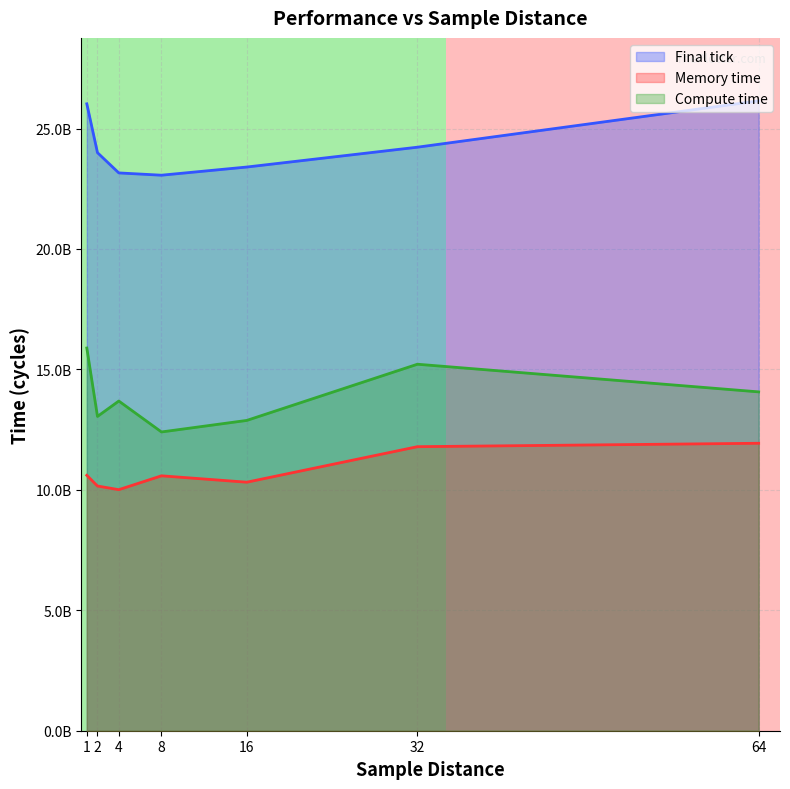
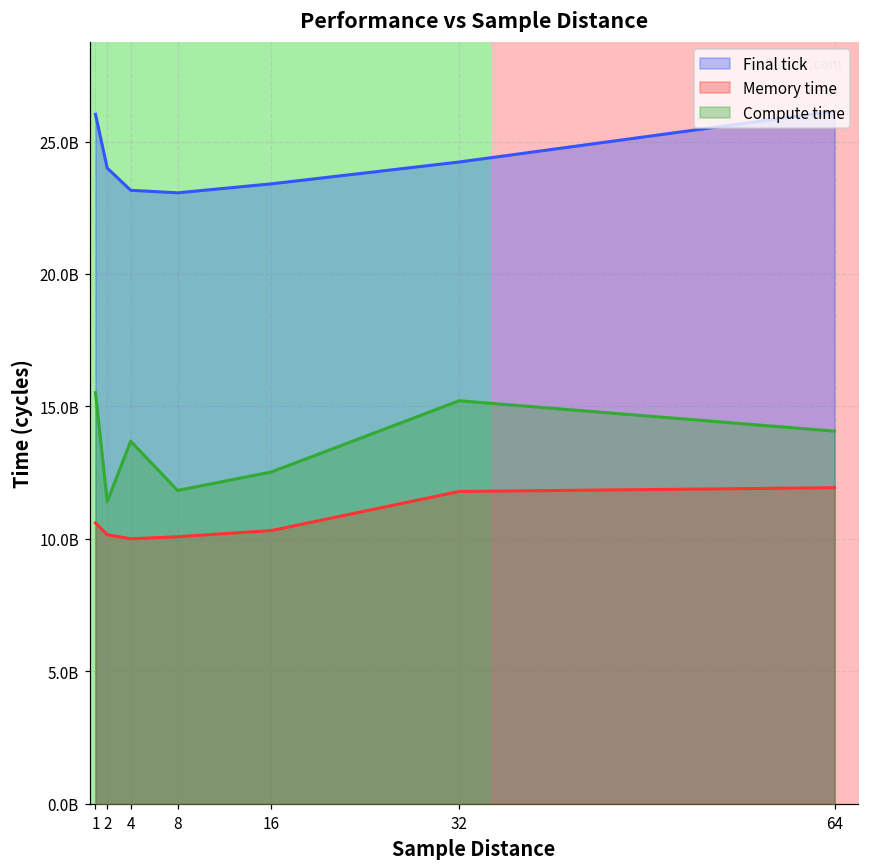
Compute time, 1: 15900000000 -> 15500000000
Compute time, 2: 13000000000 -> 11400000000
Memory time, 8: 10600000000 -> 10100000000
Compute time, 8: 12400000000 -> 11800000000
Compute time, 16: 12900000000 -> 12500000000
